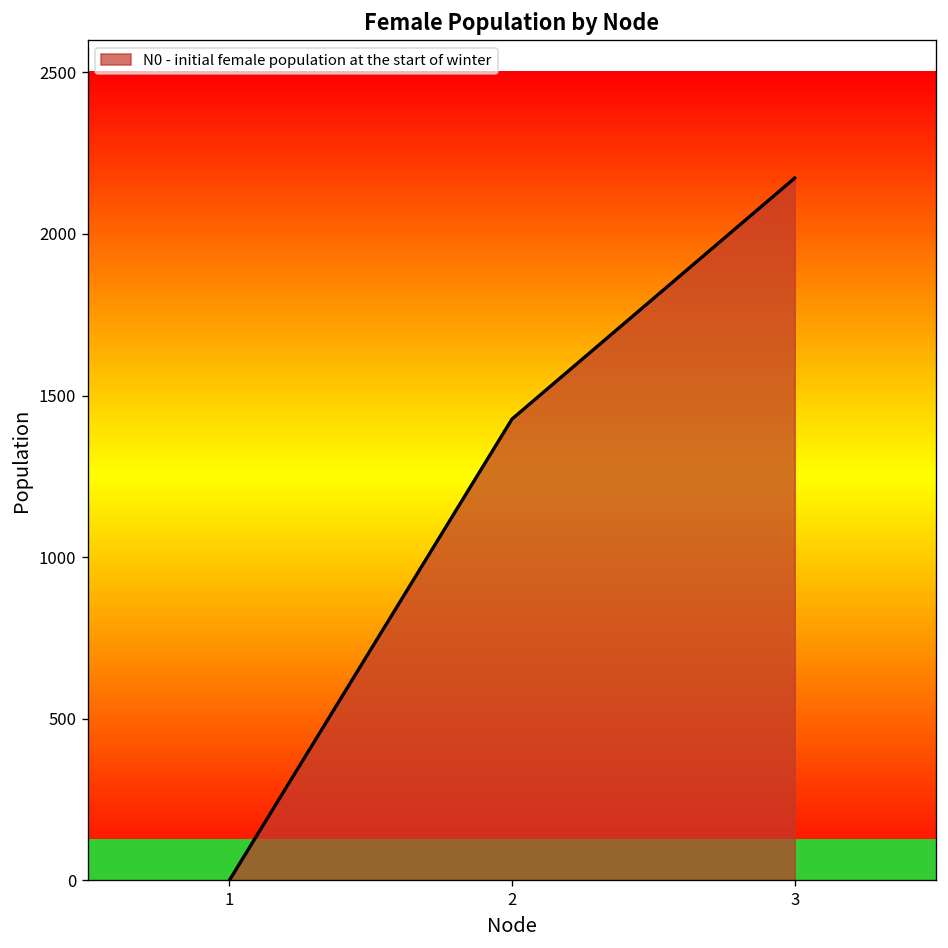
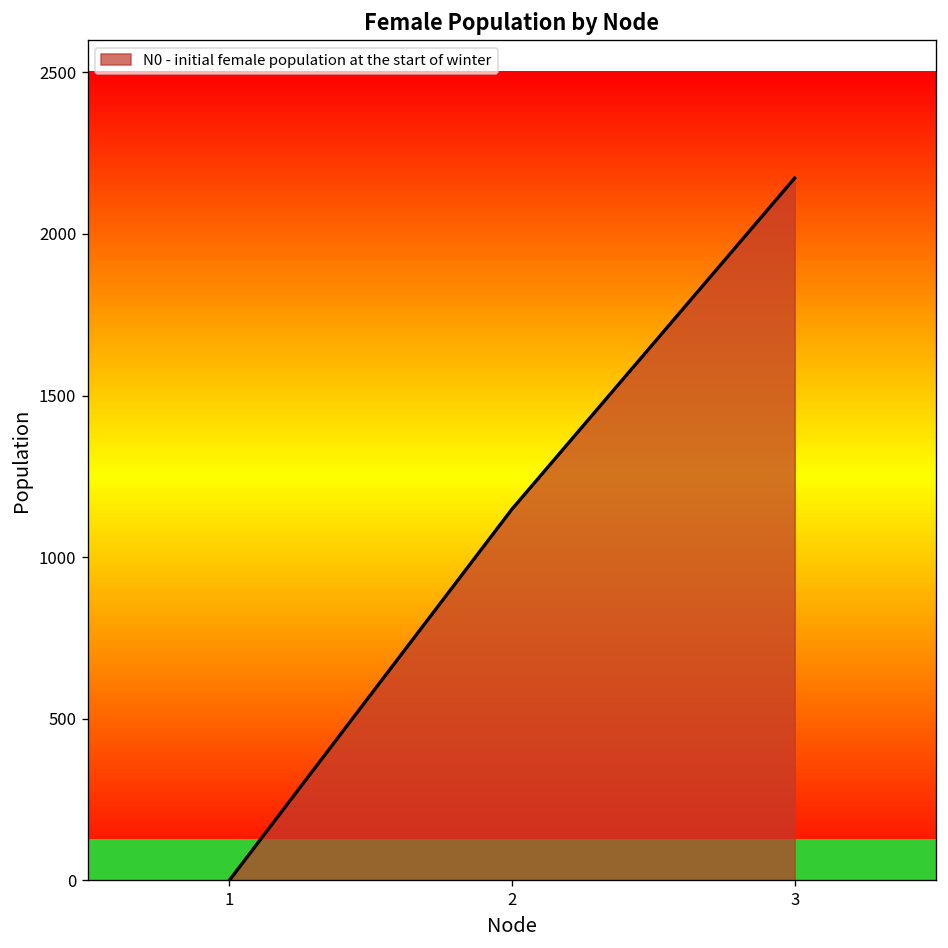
2: 1430 -> 1150
